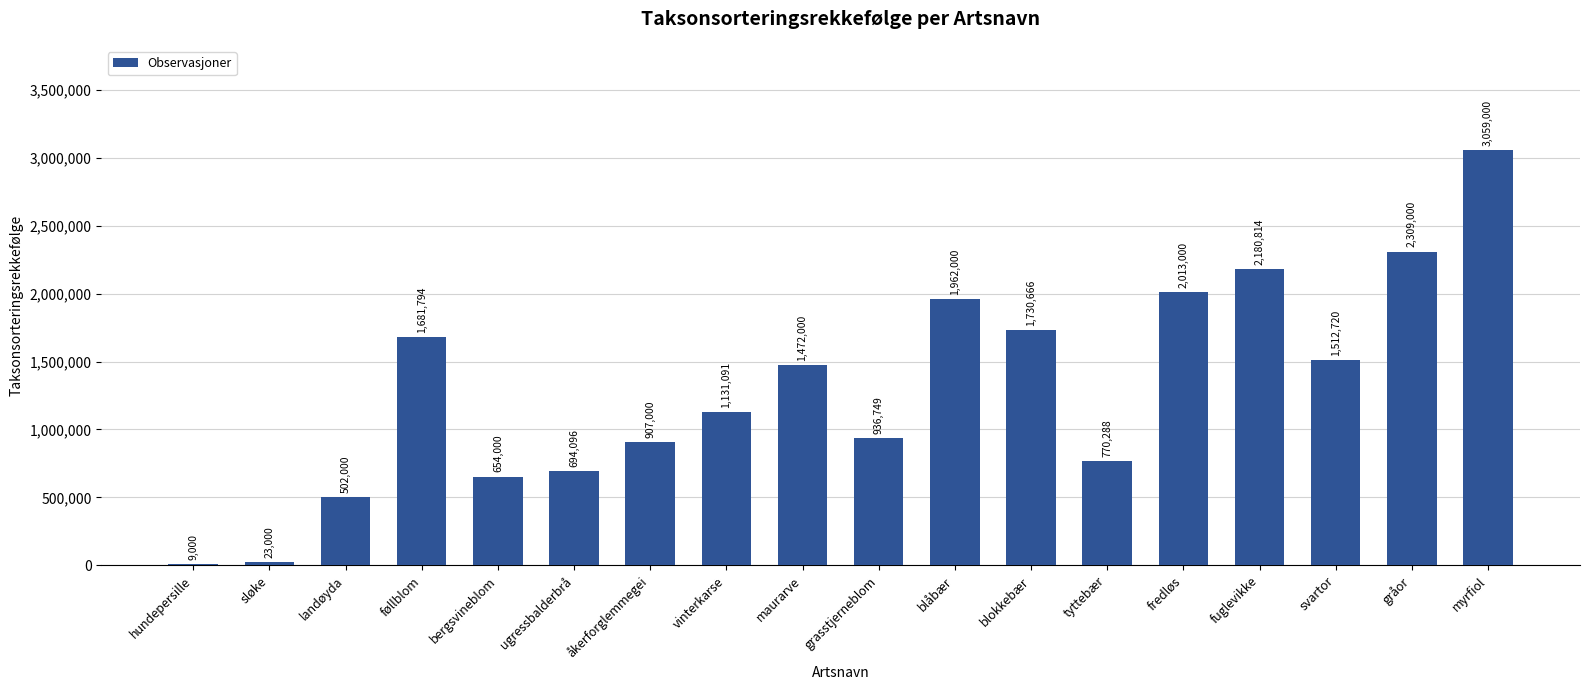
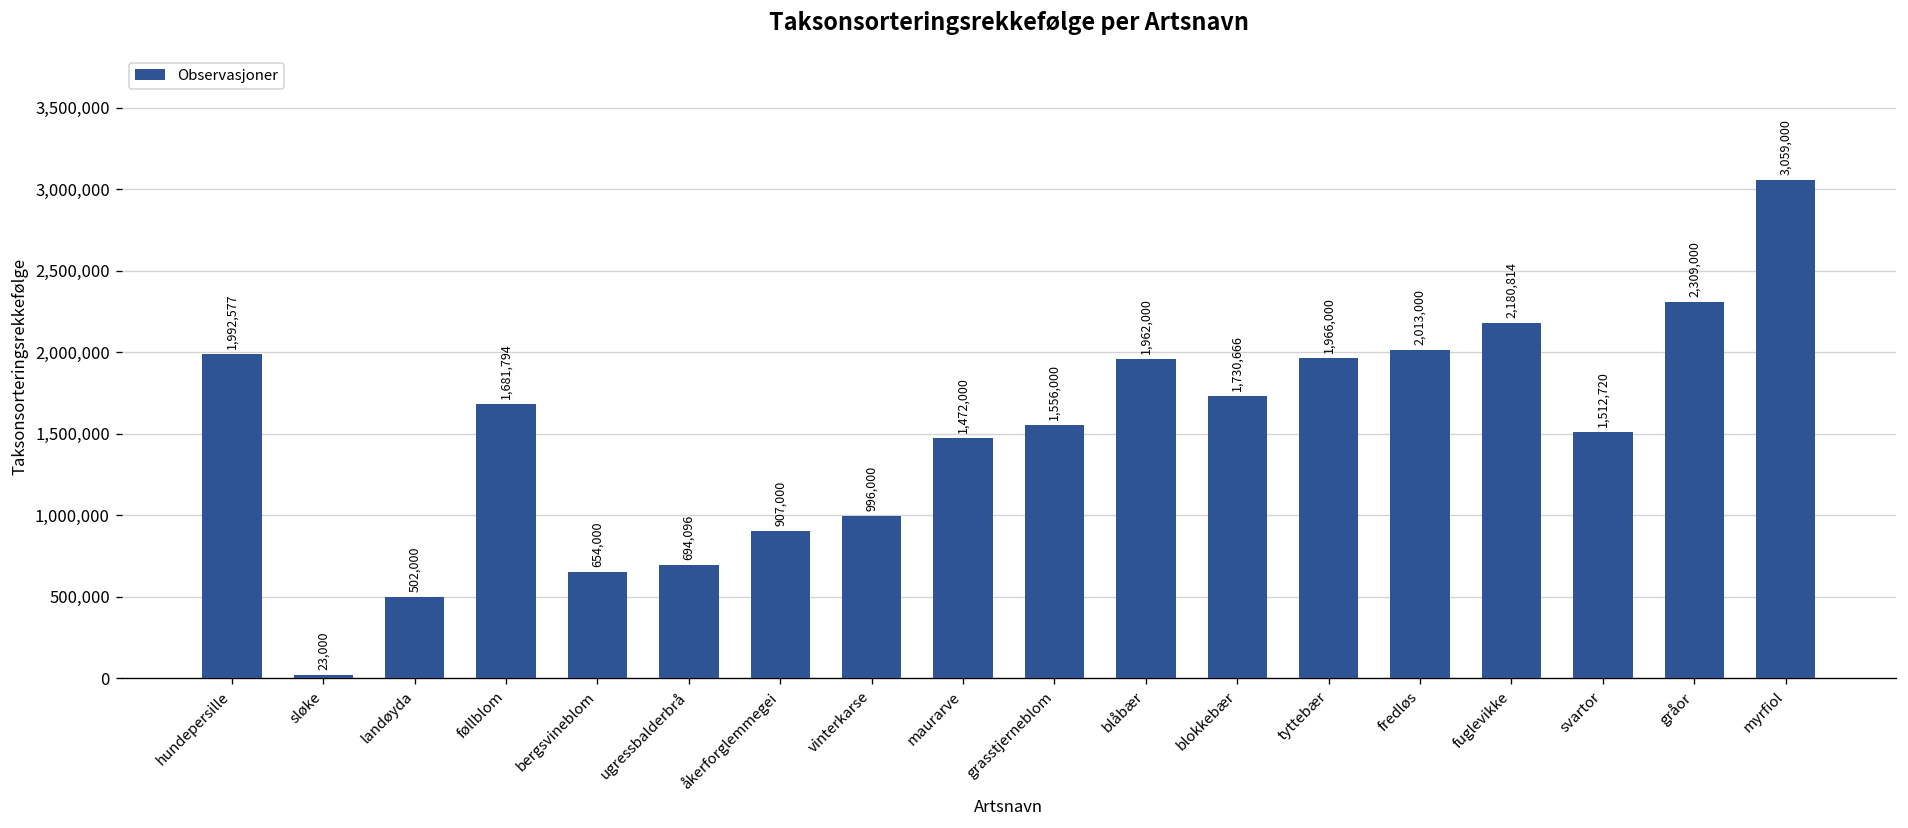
hundepersille: 9,000 -> 1,992,577
vinterkarse: 1,131,091 -> 996,000
grasstjerneblom: 936,749 -> 1,556,000
tyttebær: 770,288 -> 1,966,000
